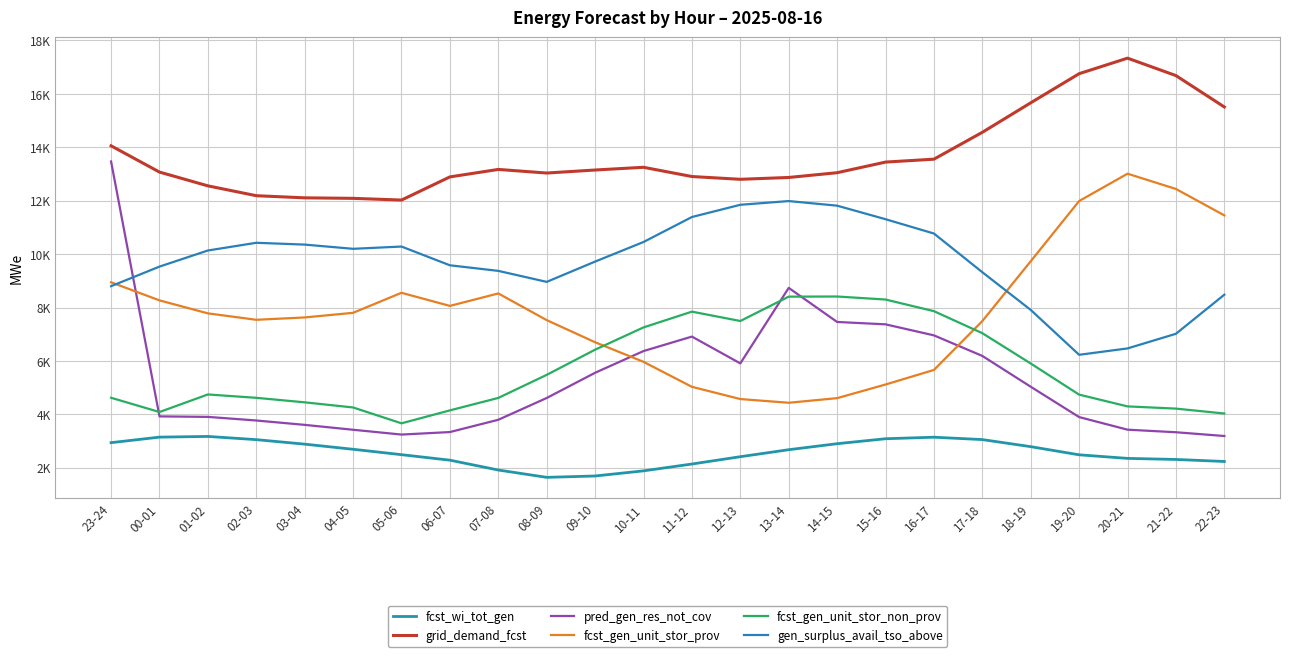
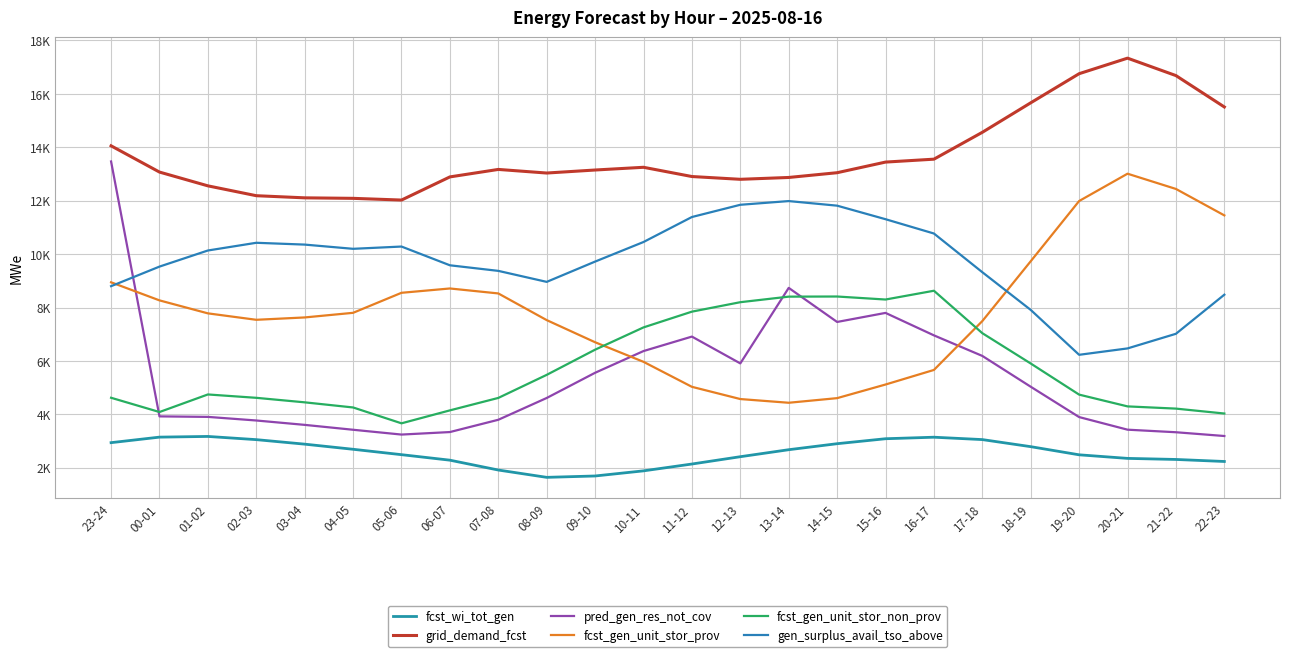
fcst_gen_unit_stor_prov, 06-07: 8100 -> 8700
fcst_gen_unit_stor_non_prov, 12-13: 7500 -> 8200
pred_gen_res_not_cov, 15-16: 7400 -> 7800
fcst_gen_unit_stor_non_prov, 16-17: 7900 -> 8600
